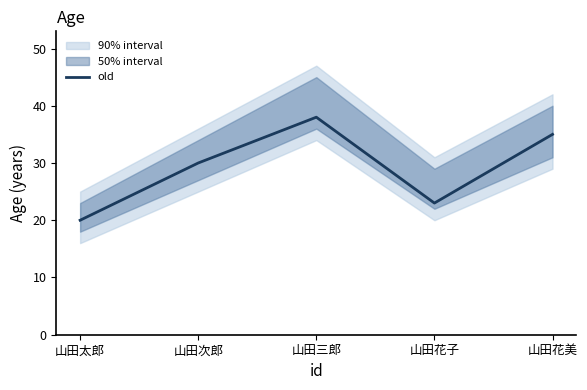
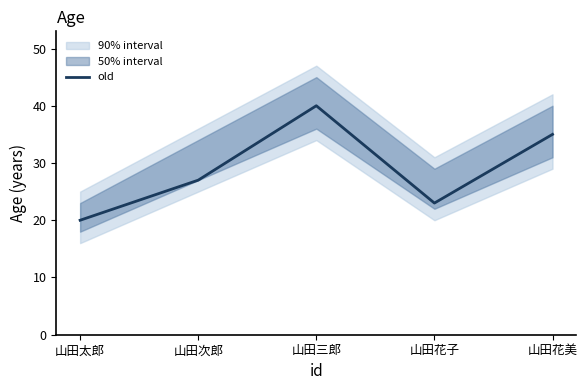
old, 山田次郎: 30 -> 27
old, 山田三郎: 38 -> 40
